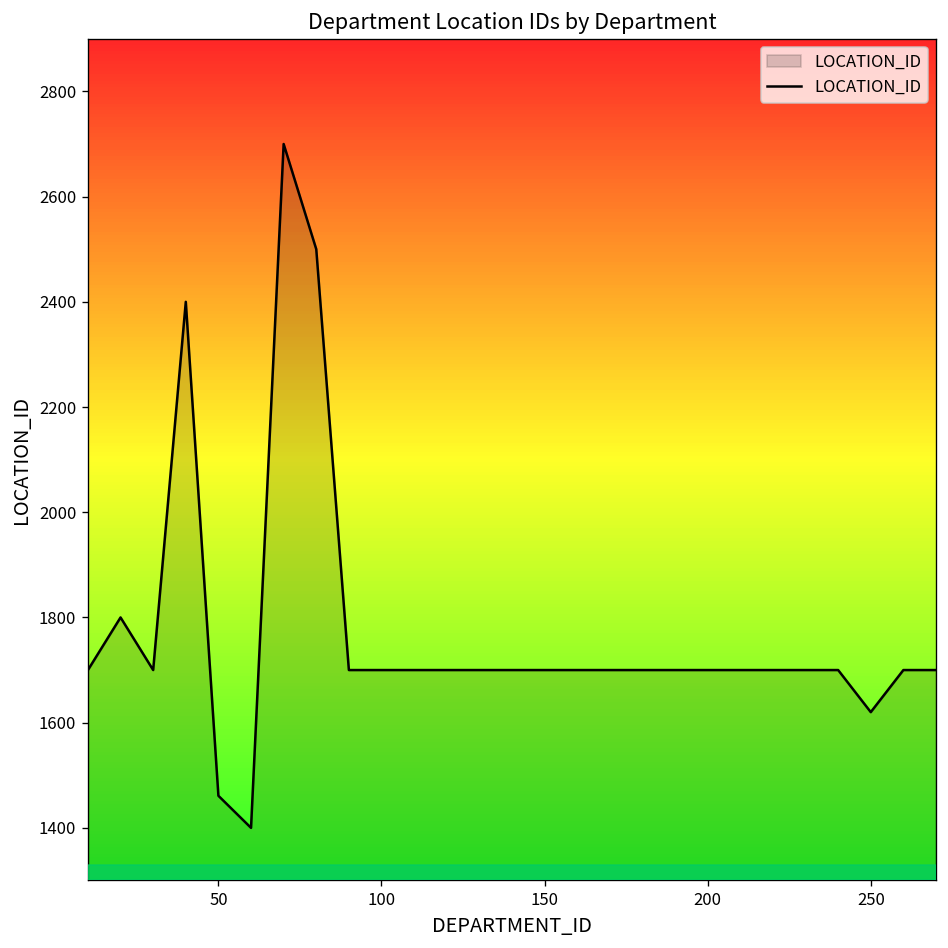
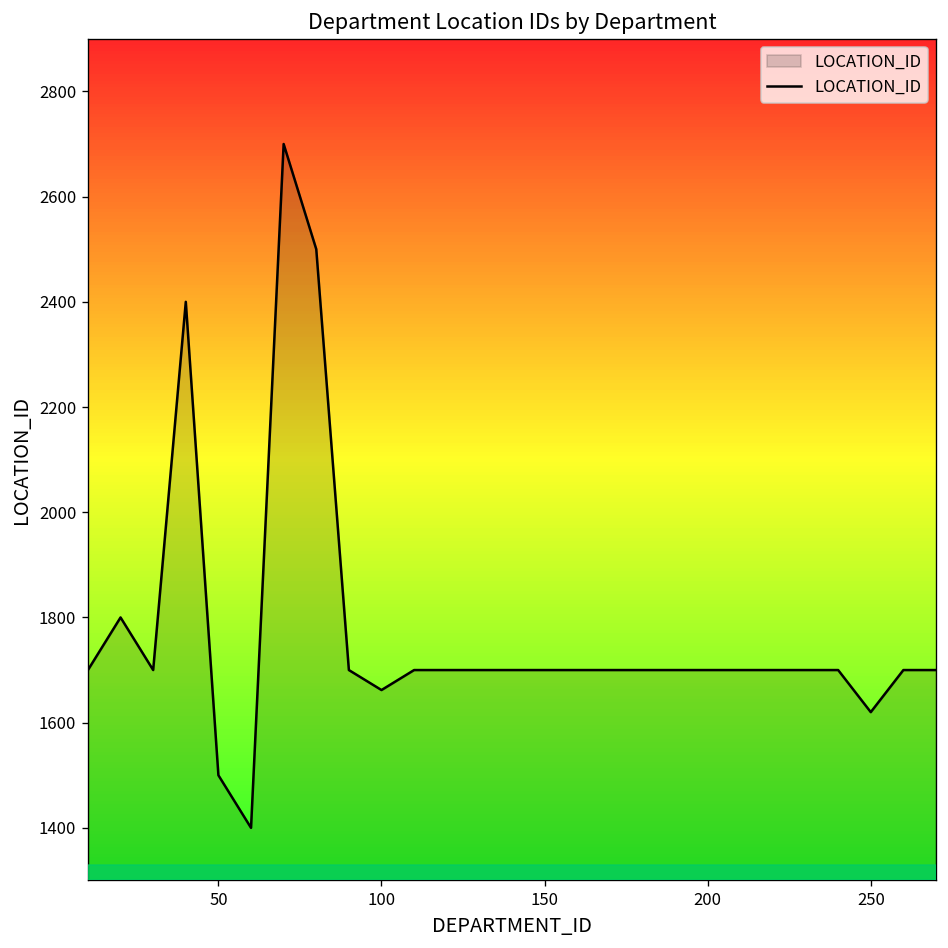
50: 1460 -> 1500
100: 1700 -> 1660
